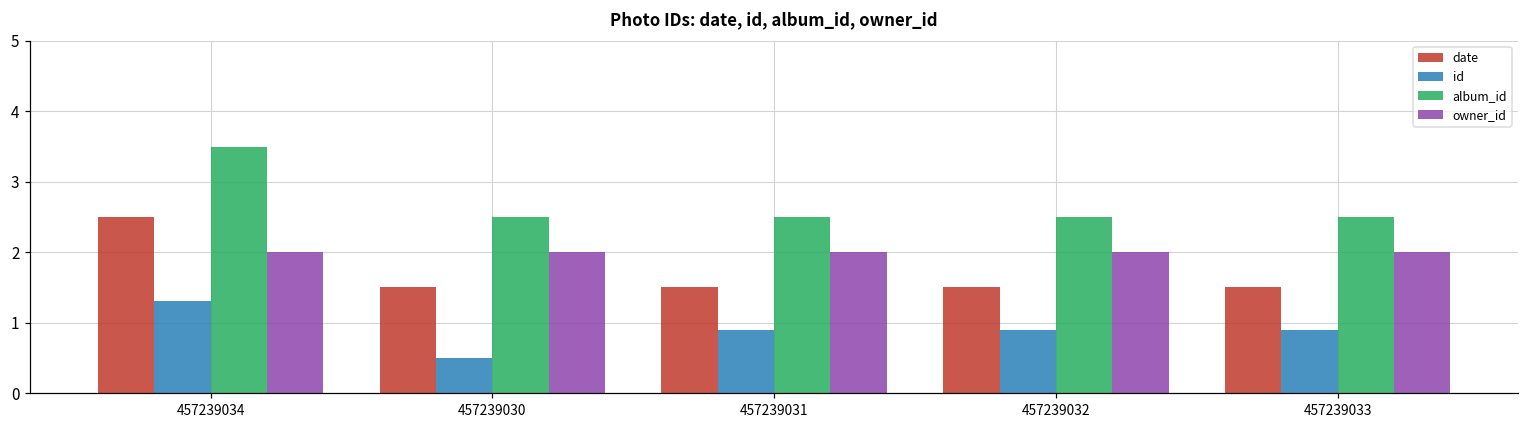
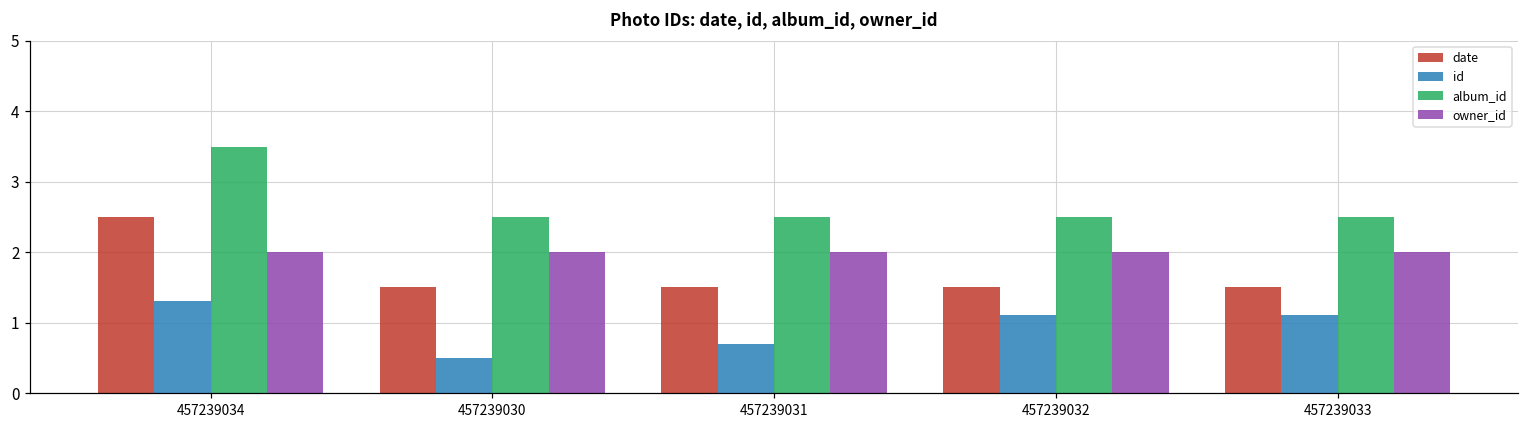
id, 457239031: 0.9 -> 0.7
id, 457239032: 0.9 -> 1.1
id, 457239033: 0.9 -> 1.1
